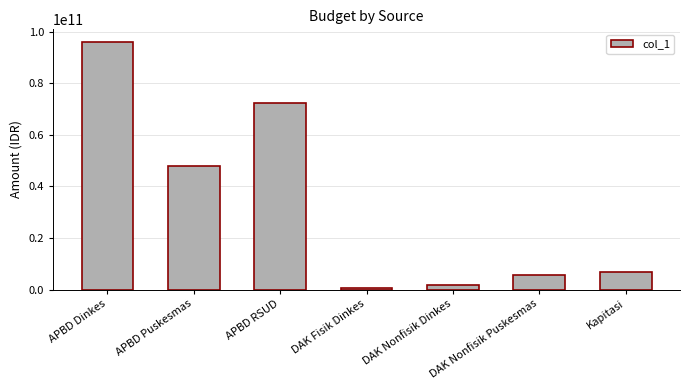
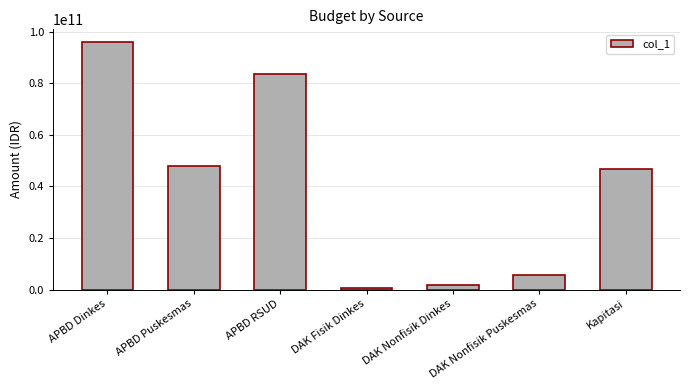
APBD RSUD: 72000000000 -> 84000000000
Kapitasi: 7000000000 -> 47000000000
